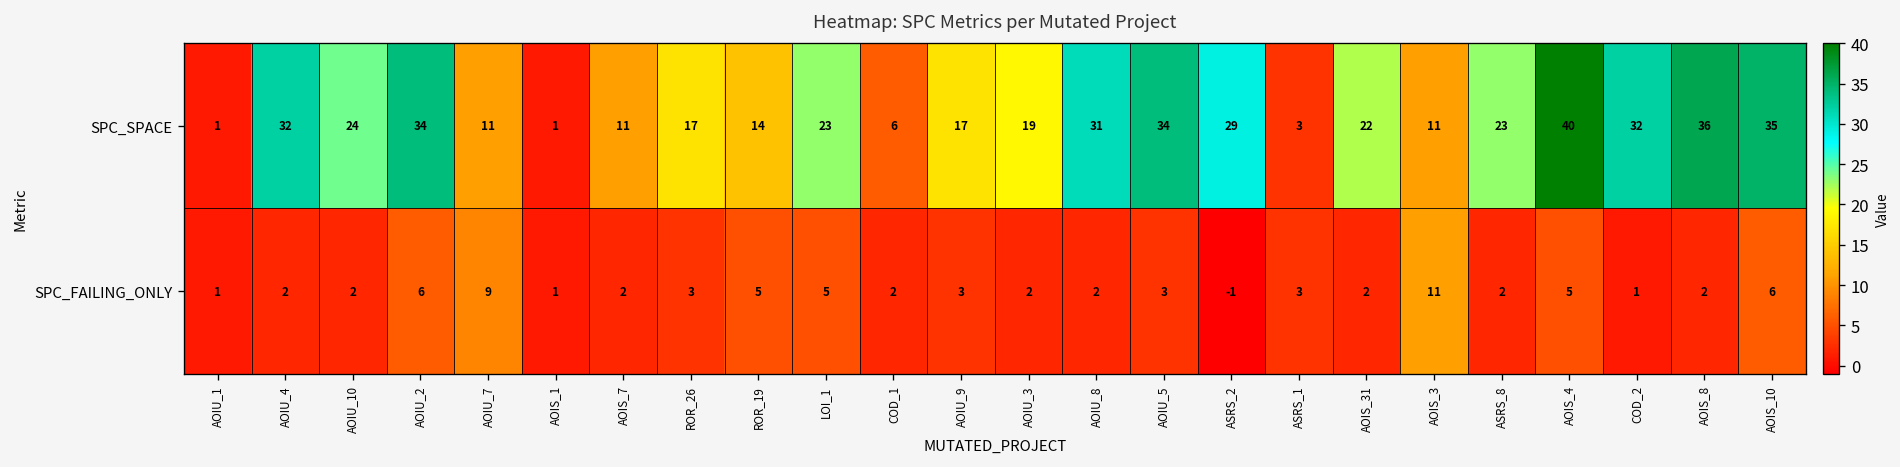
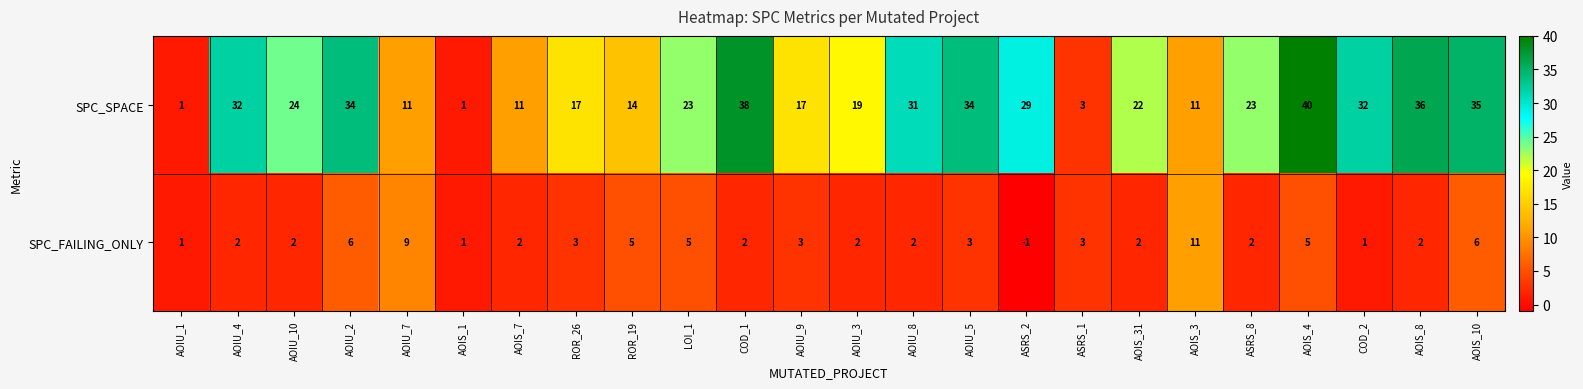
SPC_SPACE, COD_1: 6 -> 38
